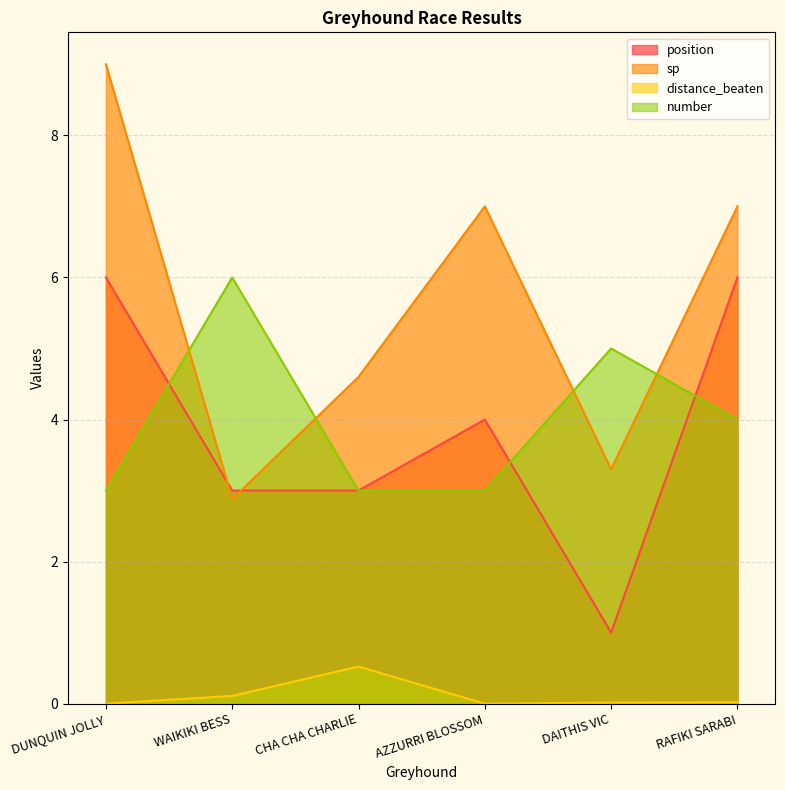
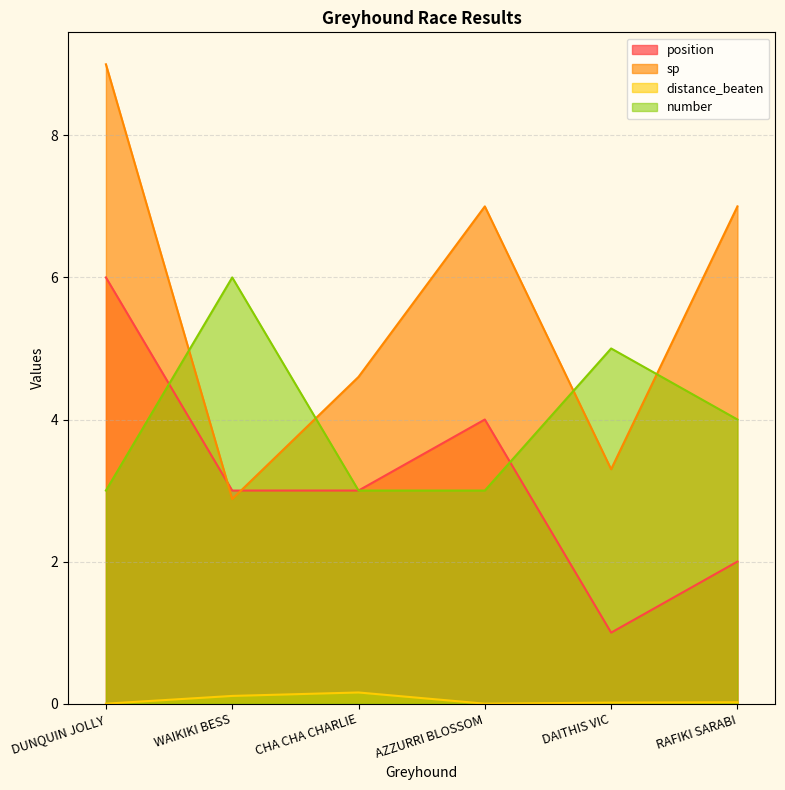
distance_beaten, CHA CHA CHARLIE: 0.5 -> 0.2
position, RAFIKI SARABI: 6 -> 2
